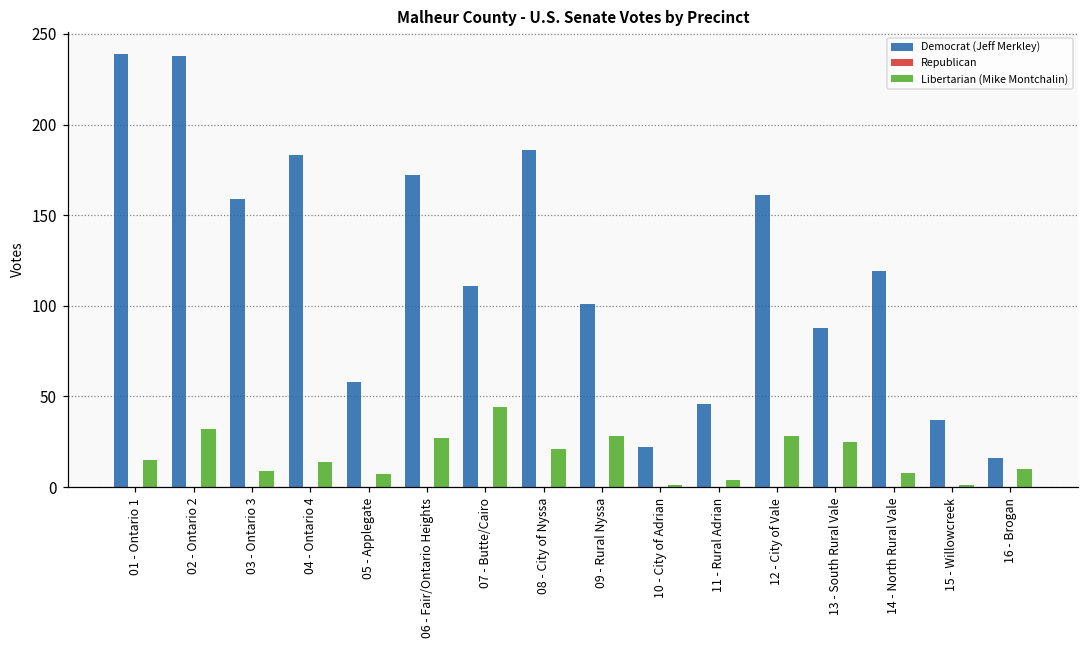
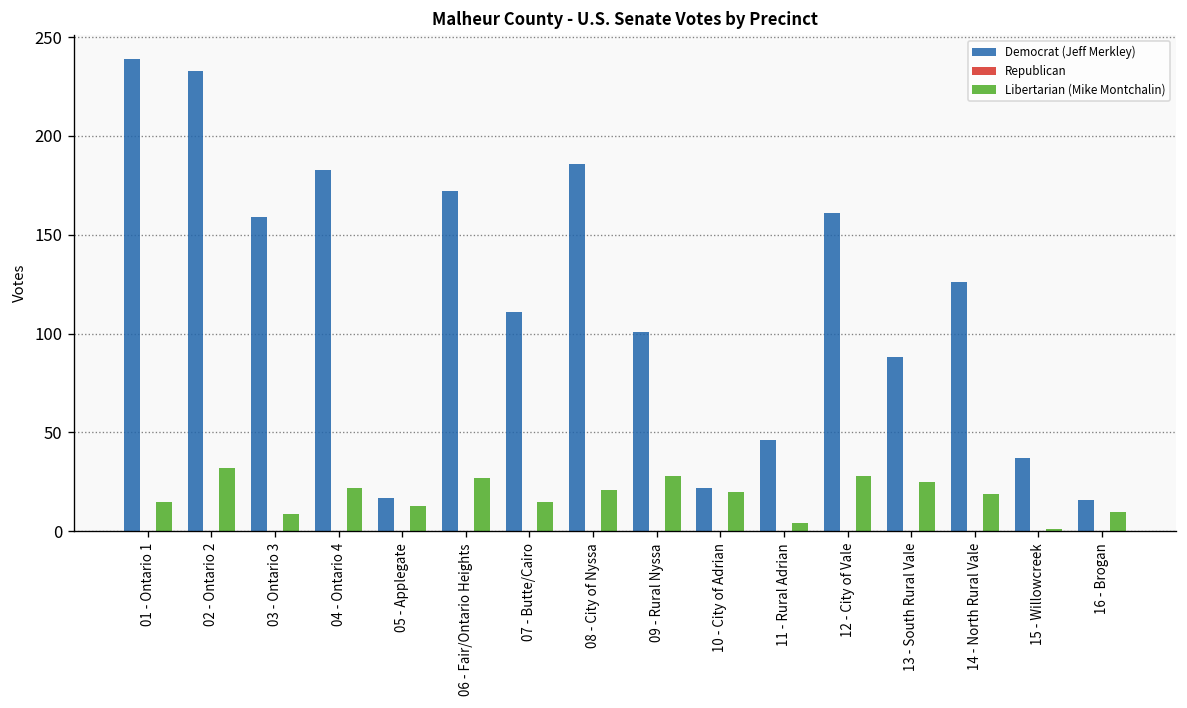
Democrat (Jeff Merkley), 02 - Ontario 2: 238 -> 233
Libertarian (Mike Montchalin), 04 - Ontario 4: 14 -> 22
Democrat (Jeff Merkley), 05 - Applegate: 58 -> 17
Libertarian (Mike Montchalin), 05 - Applegate: 7 -> 13
Libertarian (Mike Montchalin), 07 - Butte/Cairo: 44 -> 15
Libertarian (Mike Montchalin), 10 - City of Adrian: 1 -> 20
Democrat (Jeff Merkley), 14 - North Rural Vale: 119 -> 126
Libertarian (Mike Montchalin), 14 - North Rural Vale: 8 -> 19
